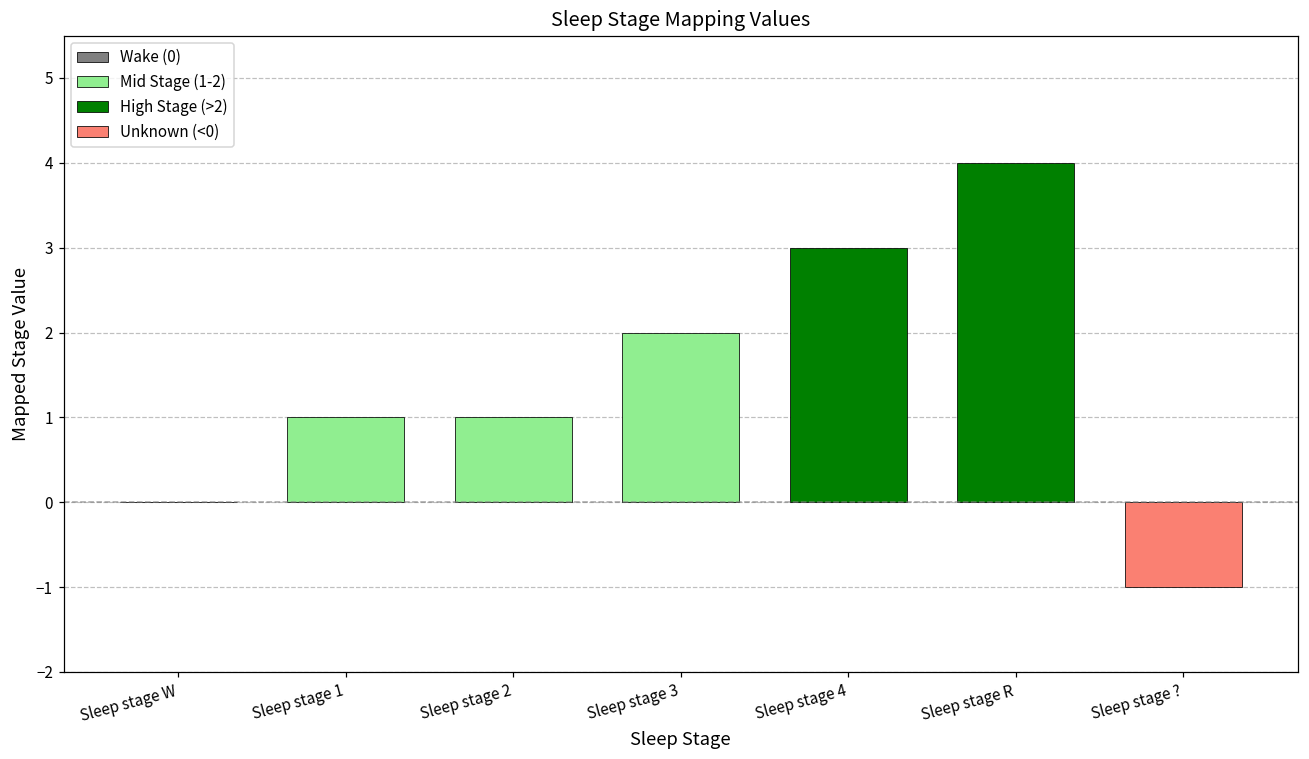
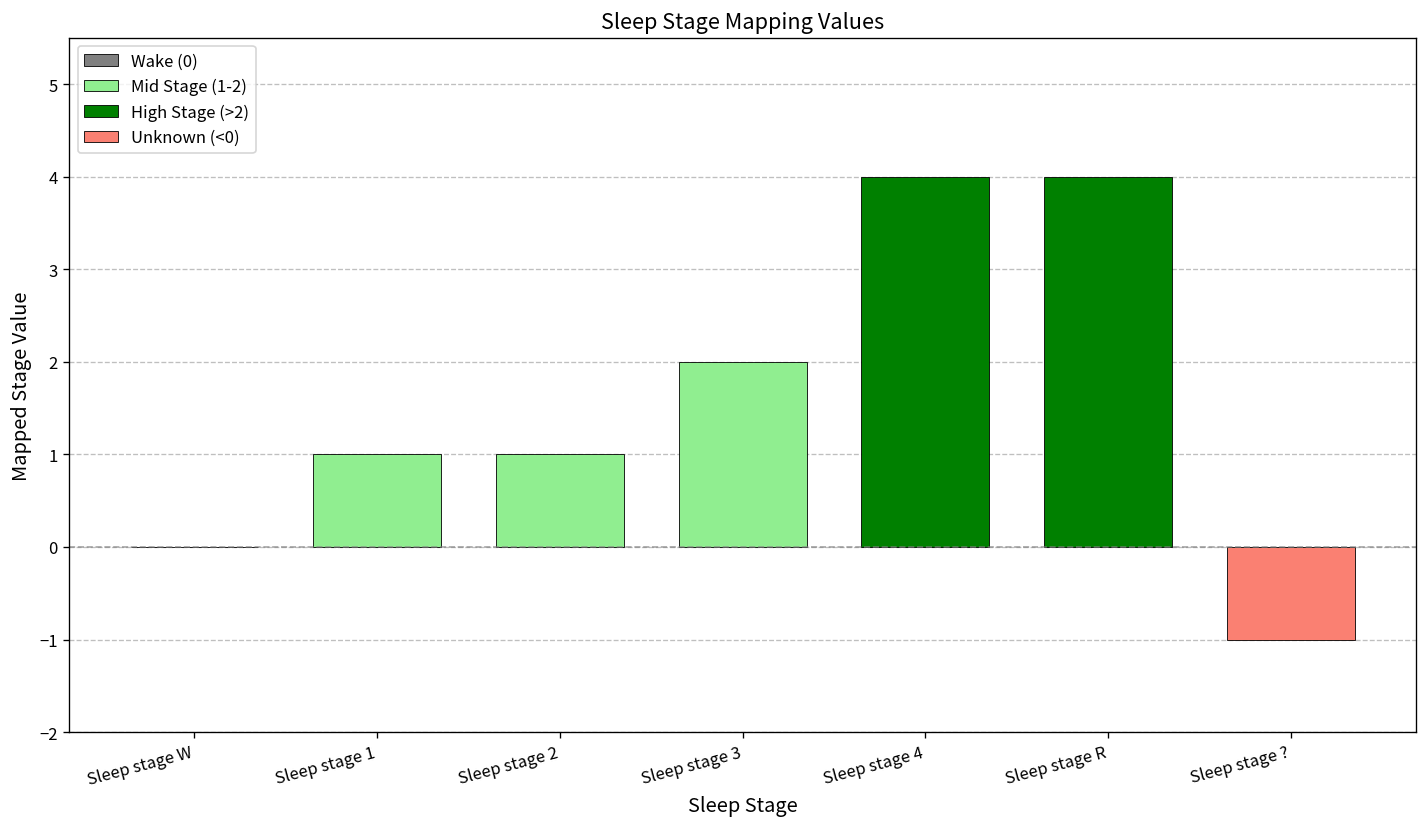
Sleep stage 4: 3 -> 4
